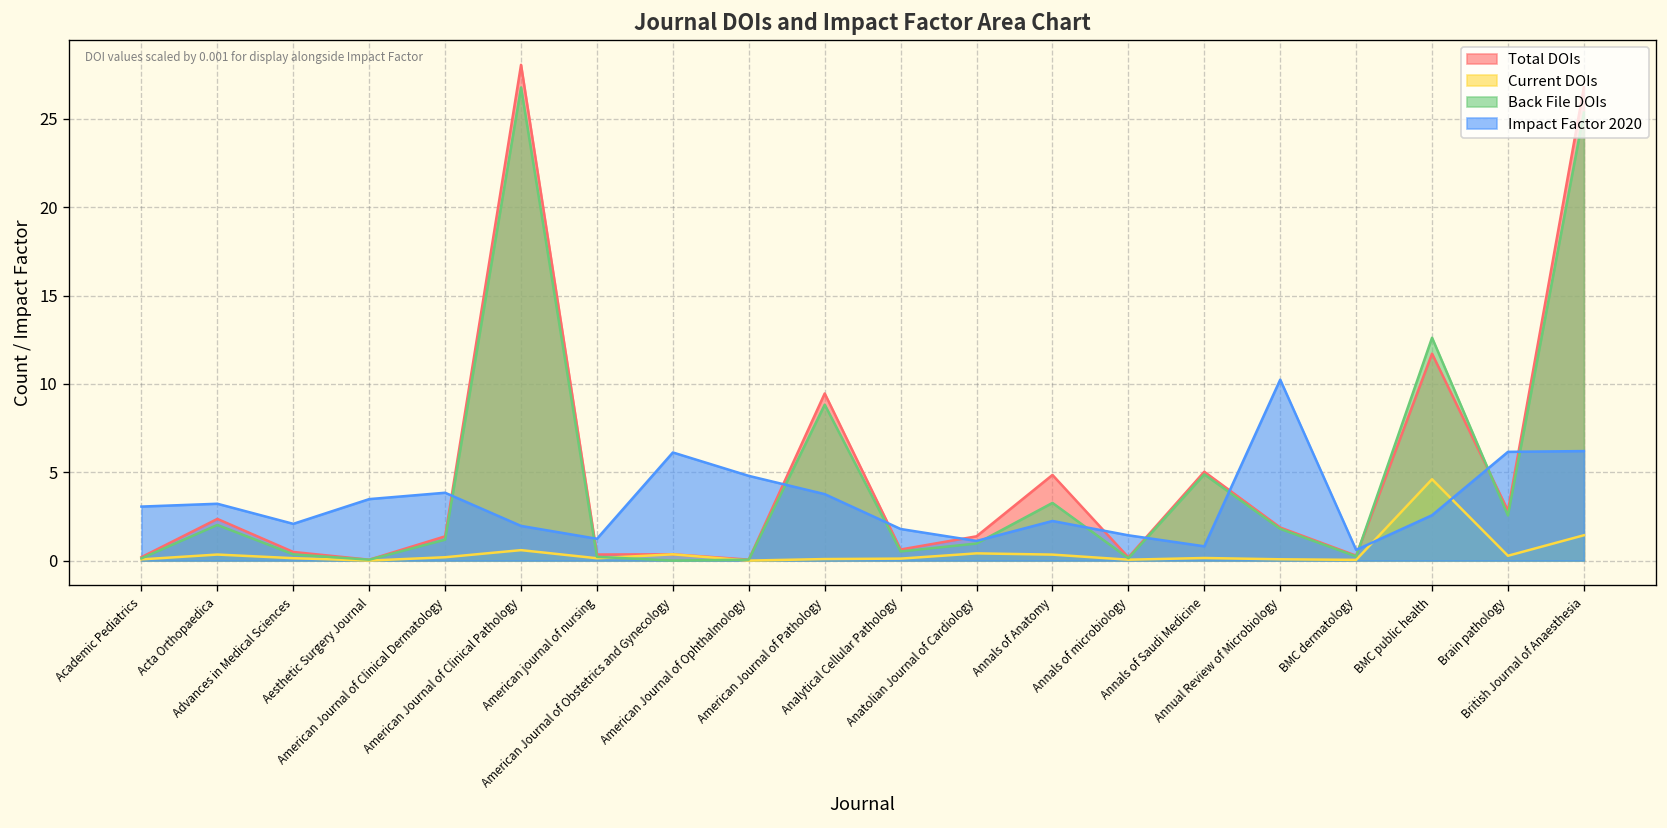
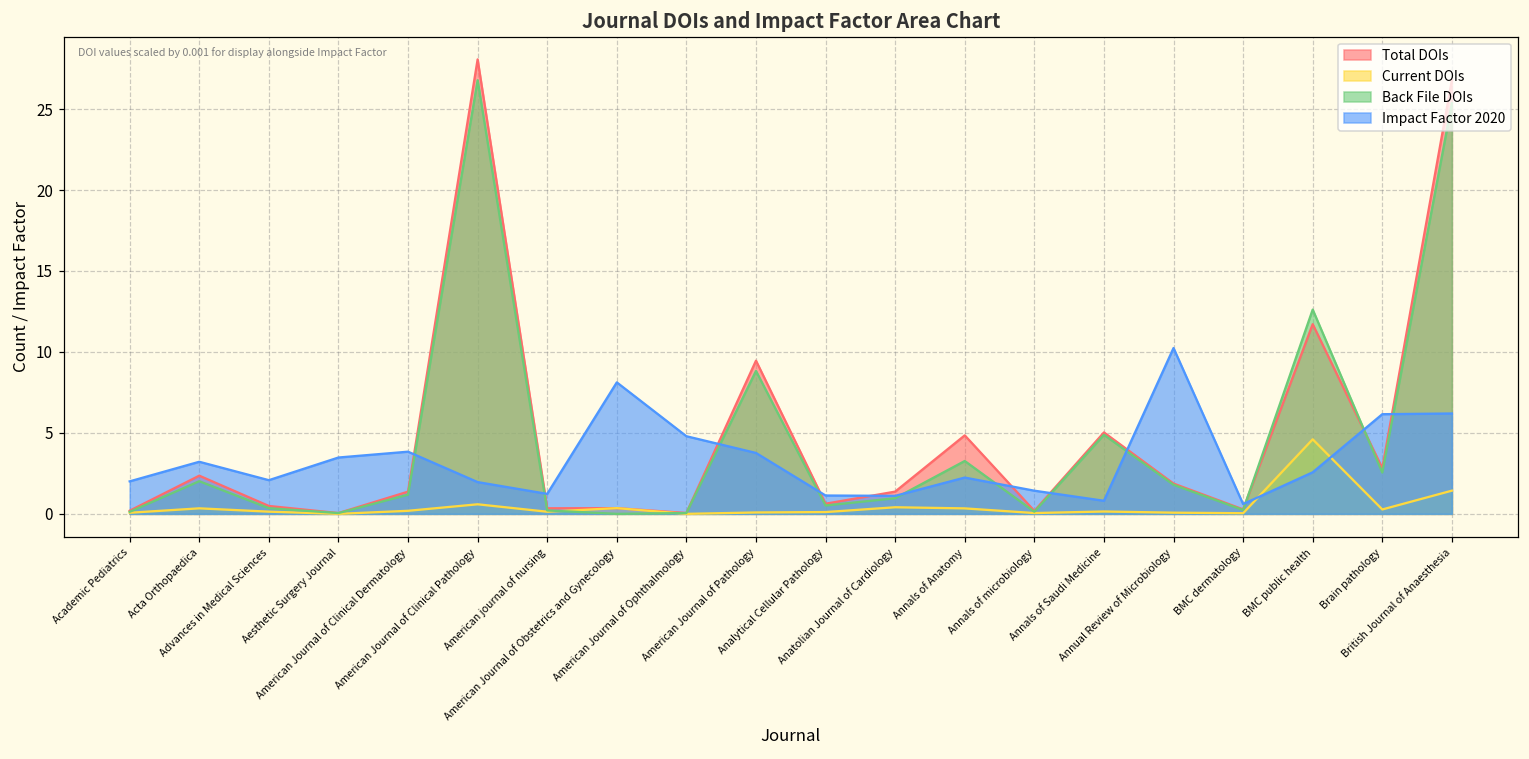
Impact Factor 2020, Academic Pediatrics: 3.1 -> 2.0
Impact Factor 2020, American Journal of Obstetrics and Gynecology: 6.1 -> 8.1
Impact Factor 2020, Analytical Cellular Pathology: 1.8 -> 1.1
